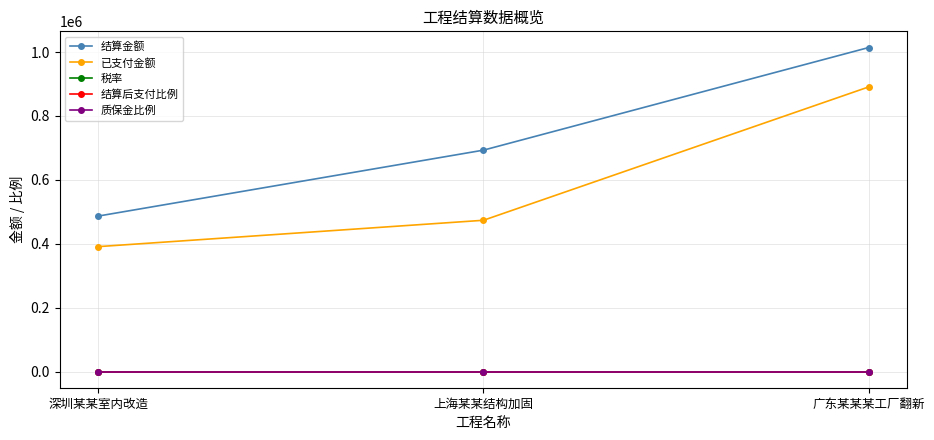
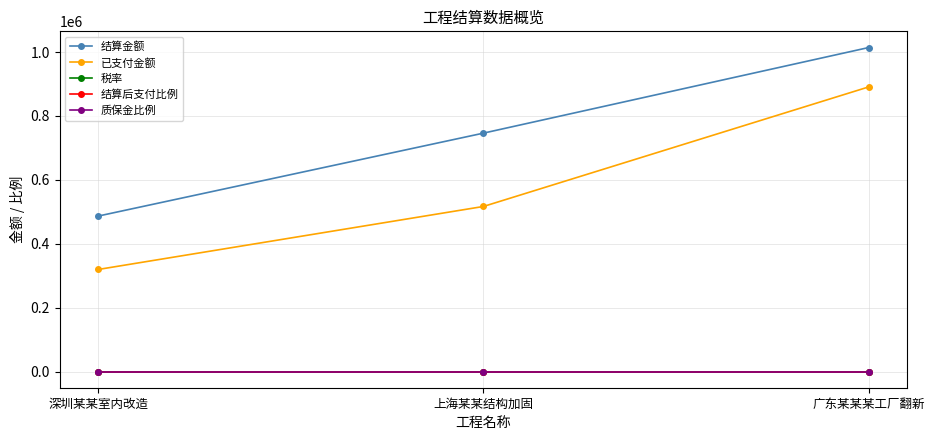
已支付金额, 深圳某某室内改造: 390000 -> 320000
结算金额, 上海某某结构加固: 690000 -> 750000
已支付金额, 上海某某结构加固: 470000 -> 520000
